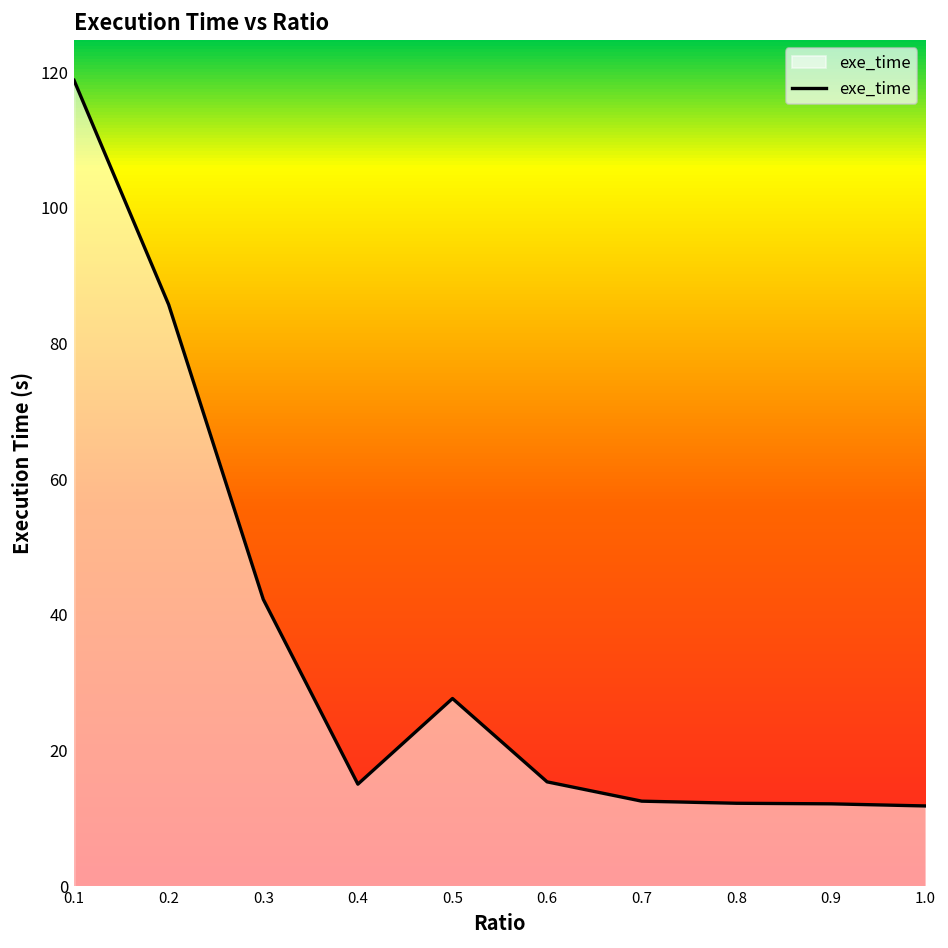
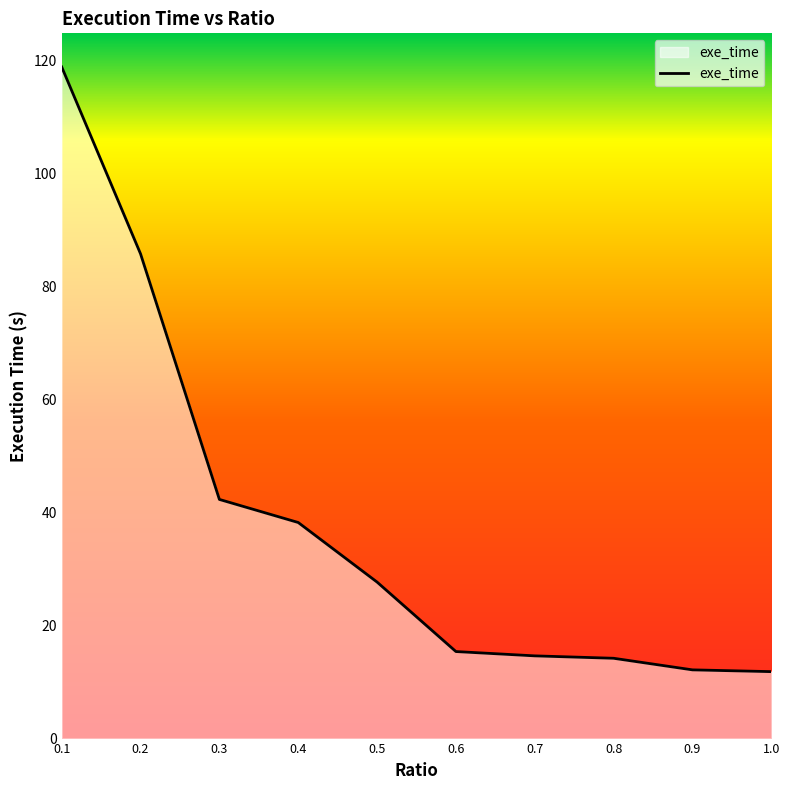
0.4: 15 -> 38
0.7: 13 -> 15
0.8: 12 -> 14
